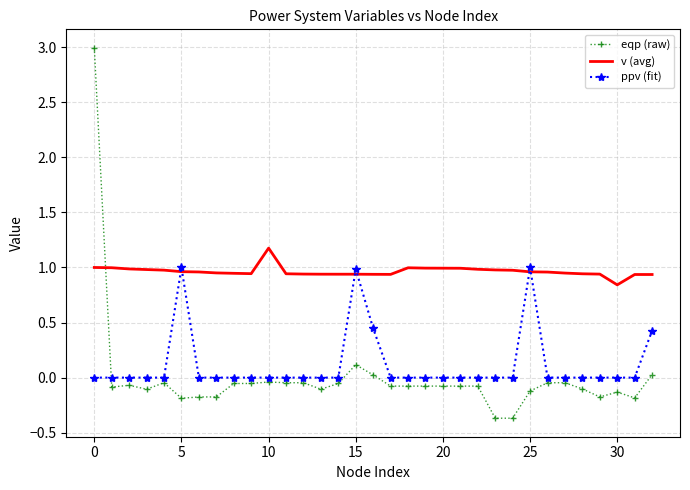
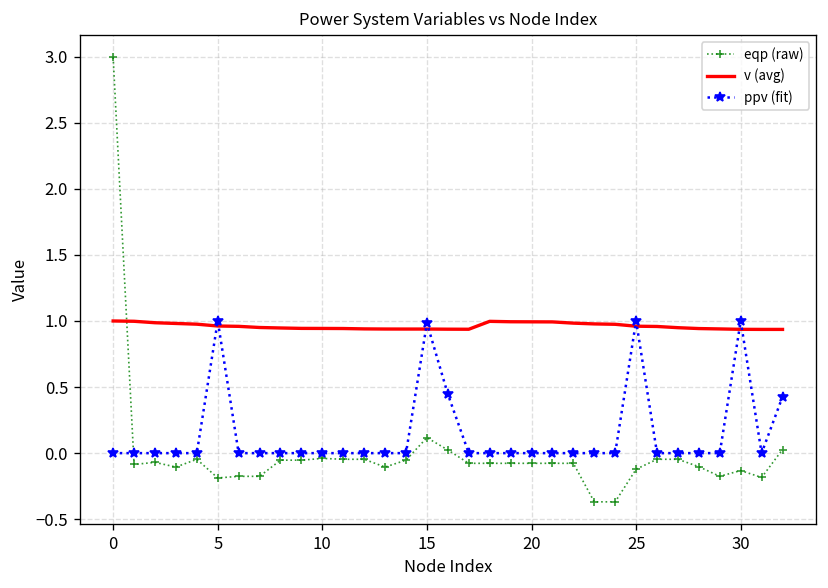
v (avg), 10: 1.18 -> 0.94
v (avg), 30: 0.84 -> 0.94
ppv (fit), 30: 0 -> 1
